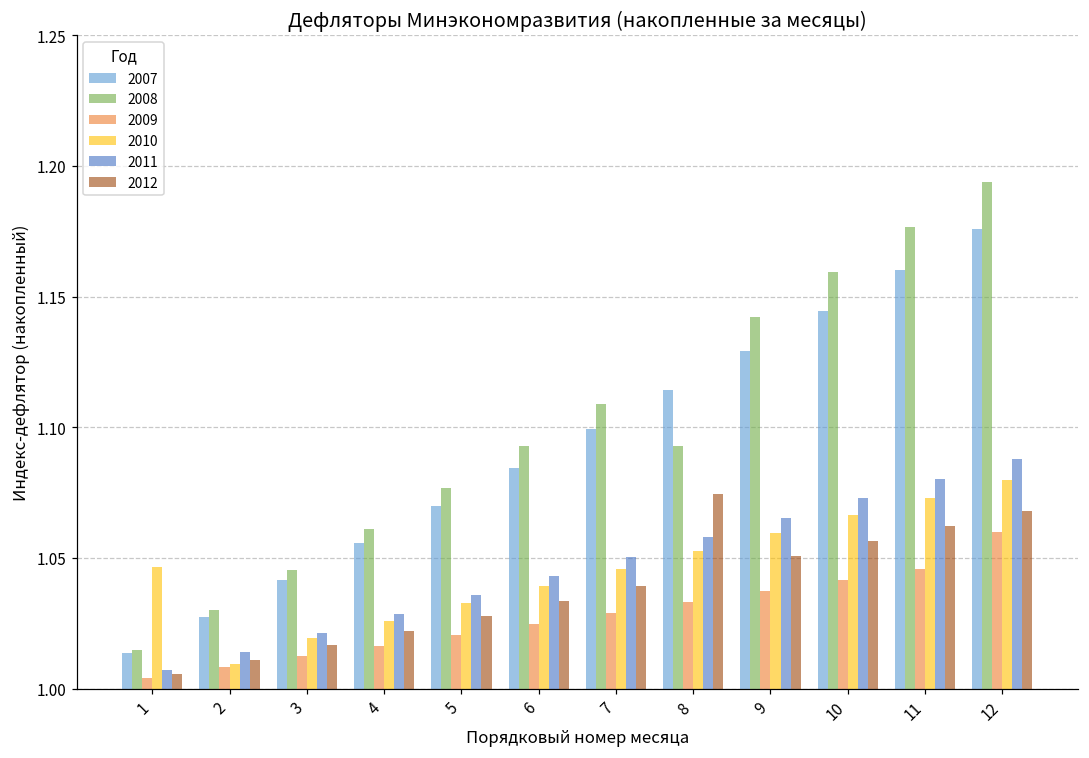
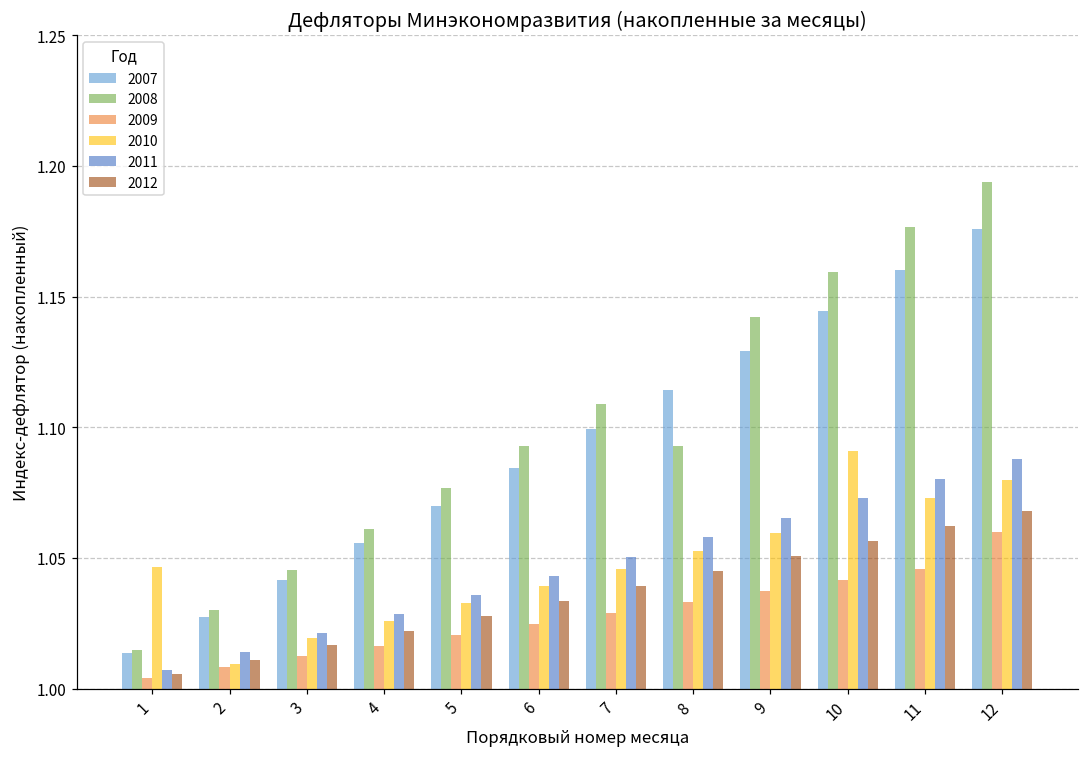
2012, 8: 1.074 -> 1.045
2010, 10: 1.066 -> 1.091
